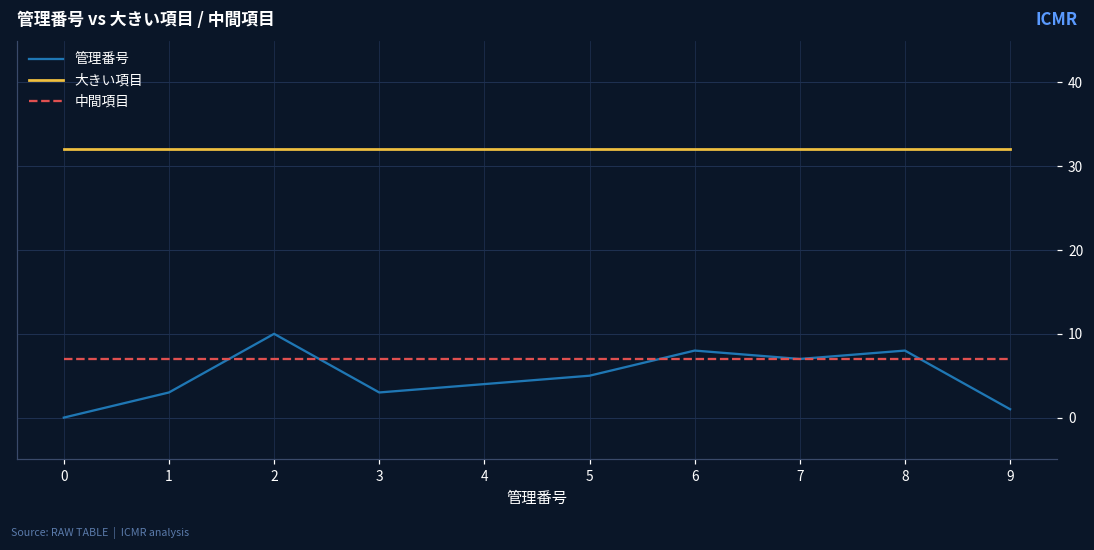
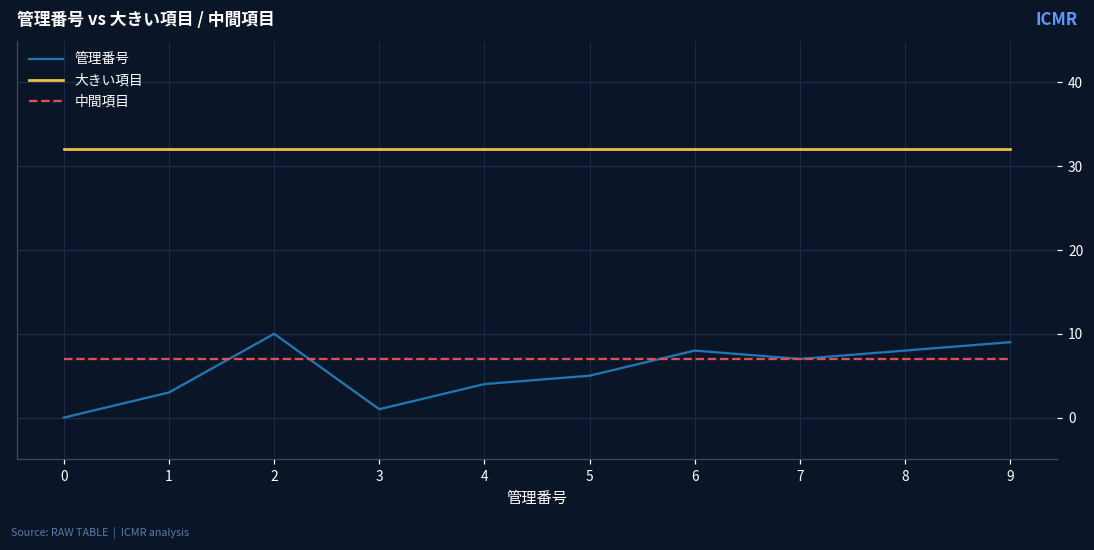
管理番号, 3: 3 -> 1
管理番号, 9: 1 -> 9
